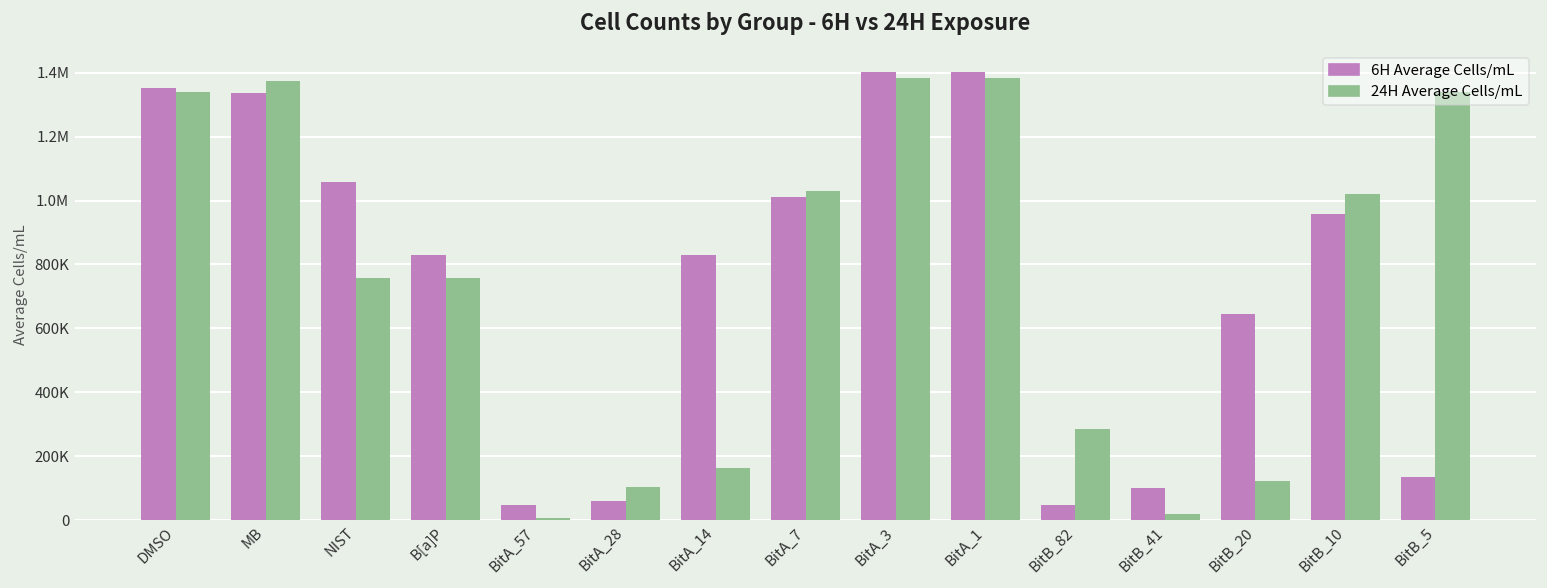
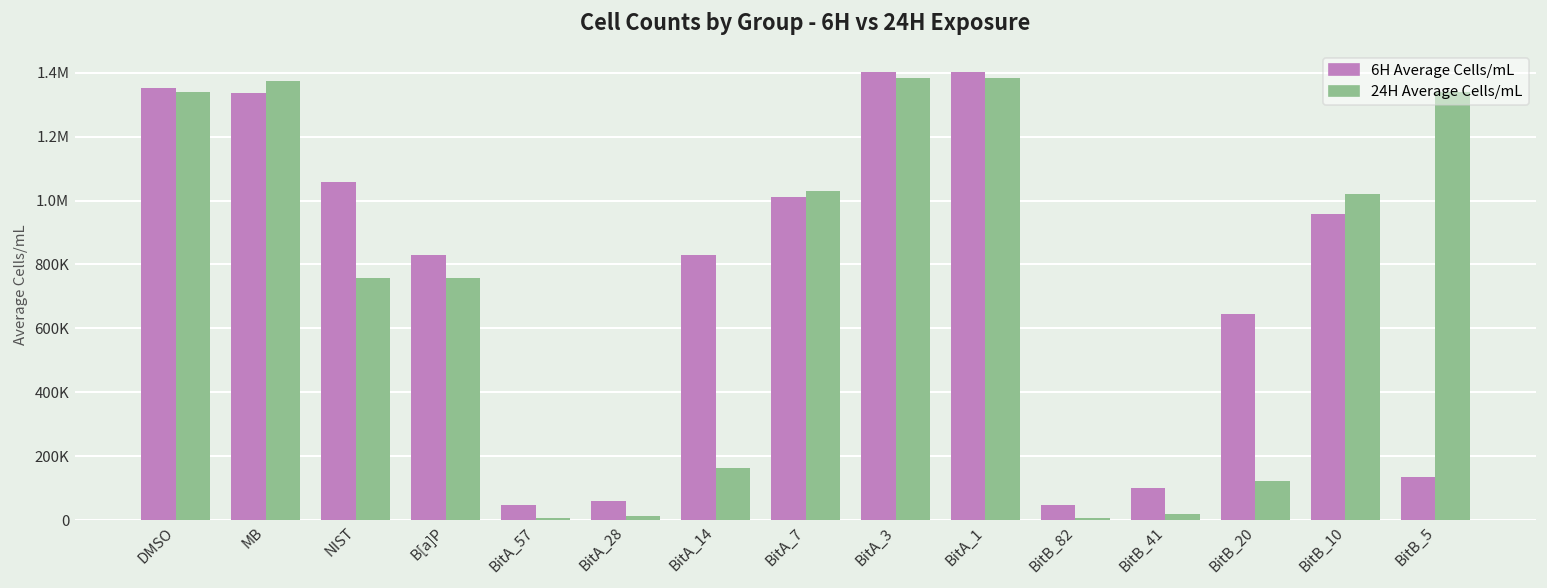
24H Average Cells/mL, BitA_28: 100000 -> 10000
24H Average Cells/mL, BitB_82: 280000 -> 10000
